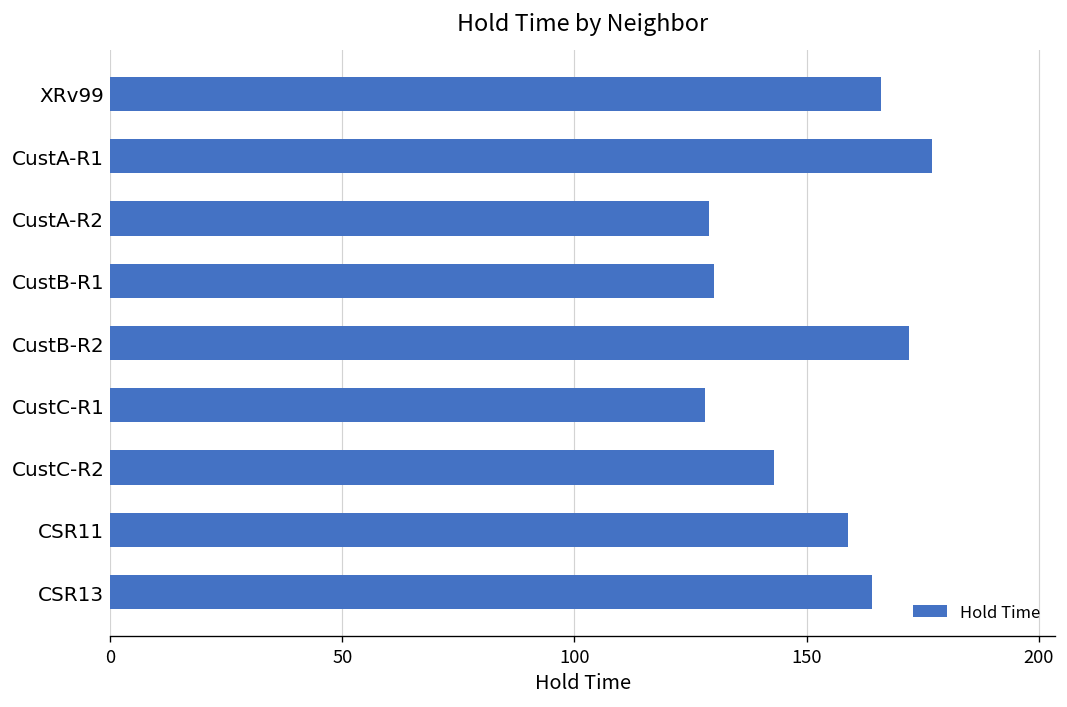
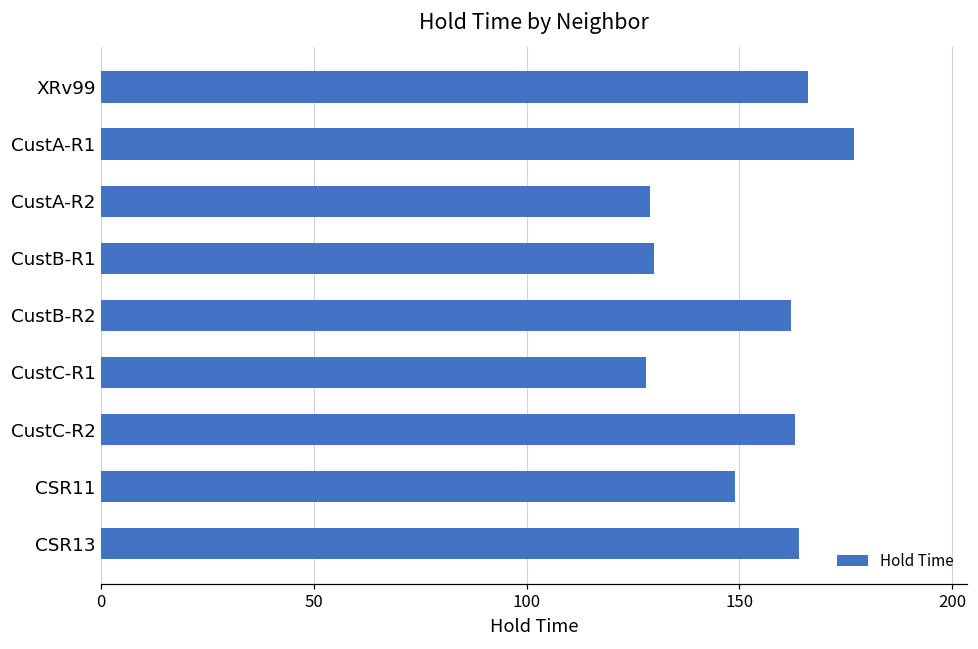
CustB-R2: 172 -> 162
CustC-R2: 143 -> 163
CSR11: 159 -> 149
